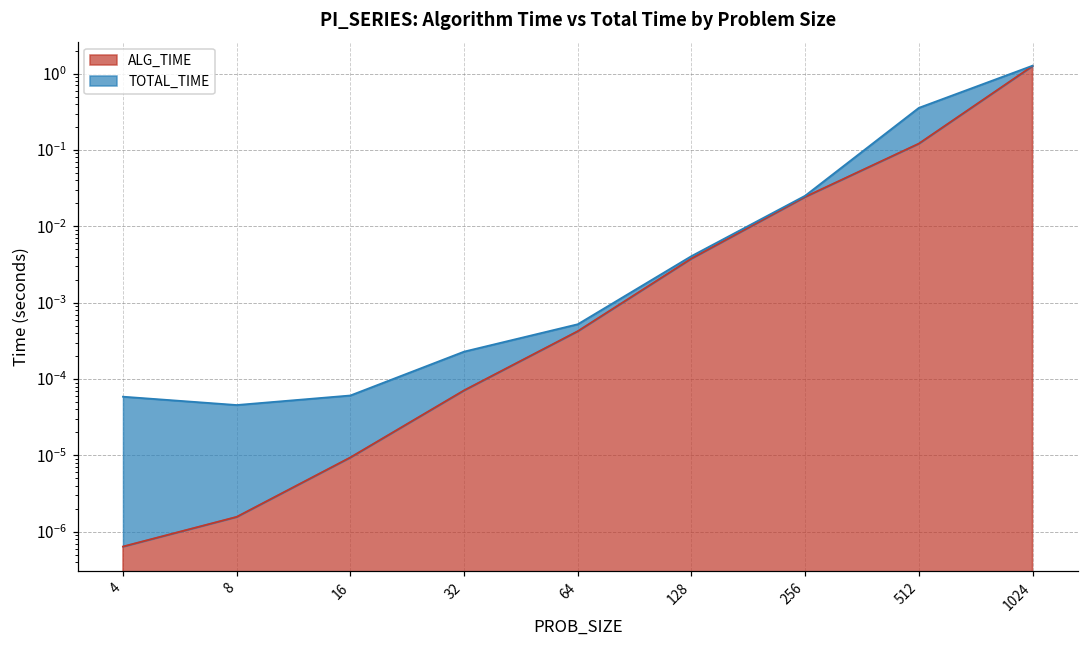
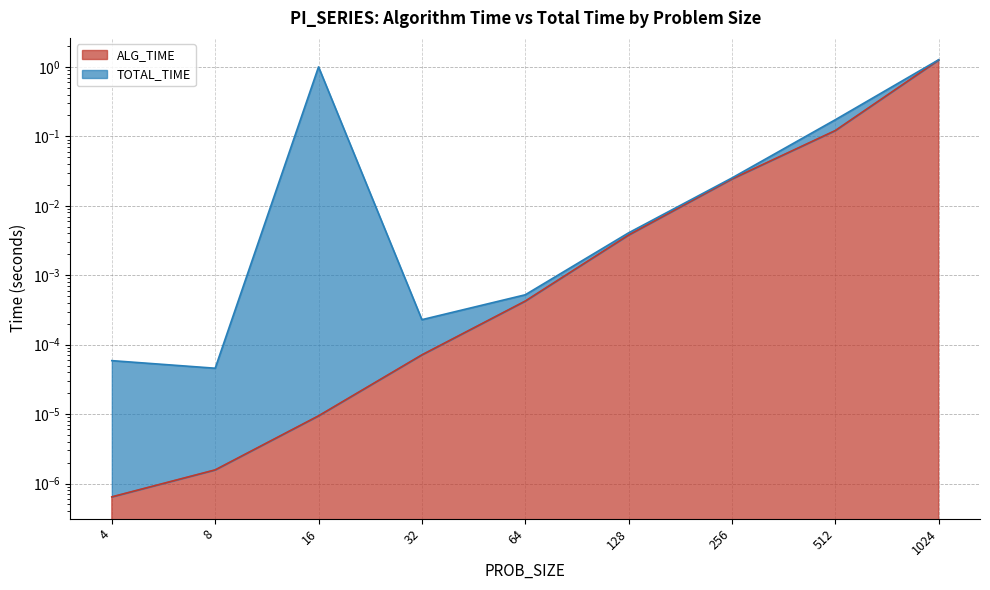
TOTAL_TIME, 16: 0 -> 1
TOTAL_TIME, 512: 0.4 -> 0.17
